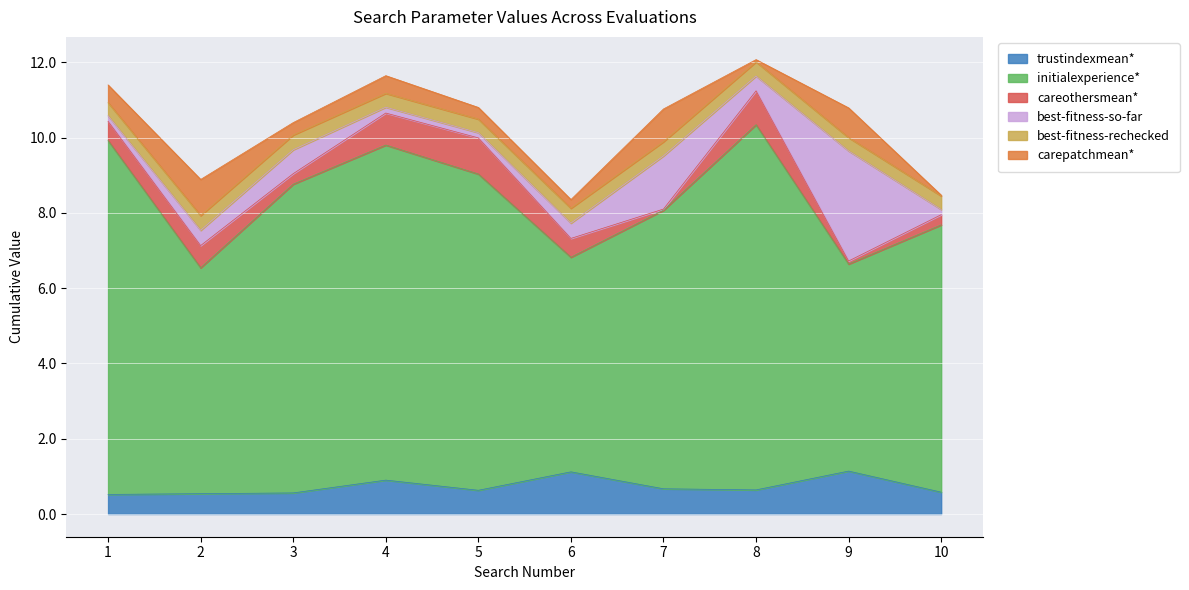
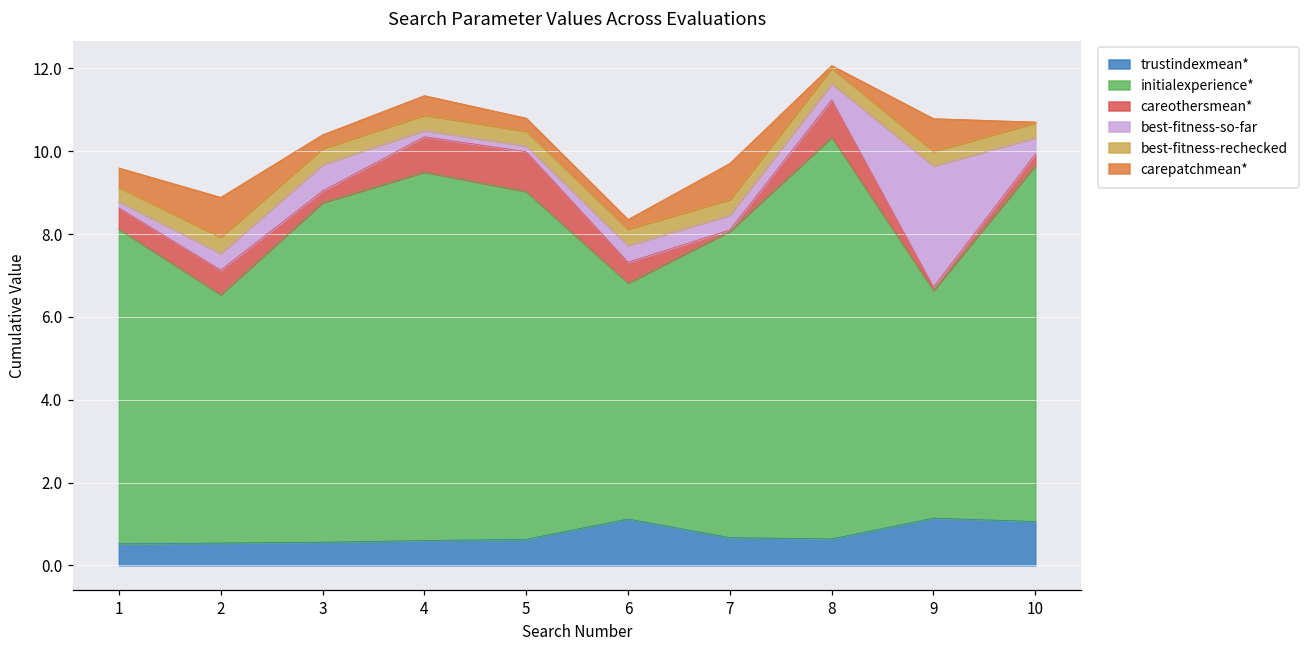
initialexperience*, 1: 9.4 -> 7.6
trustindexmean*, 4: 0.9 -> 0.6
best-fitness-so-far, 7: 1.4 -> 0.4
trustindexmean*, 10: 0.6 -> 1.1
initialexperience*, 10: 7.1 -> 8.6
best-fitness-so-far, 10: 0.1 -> 0.4
